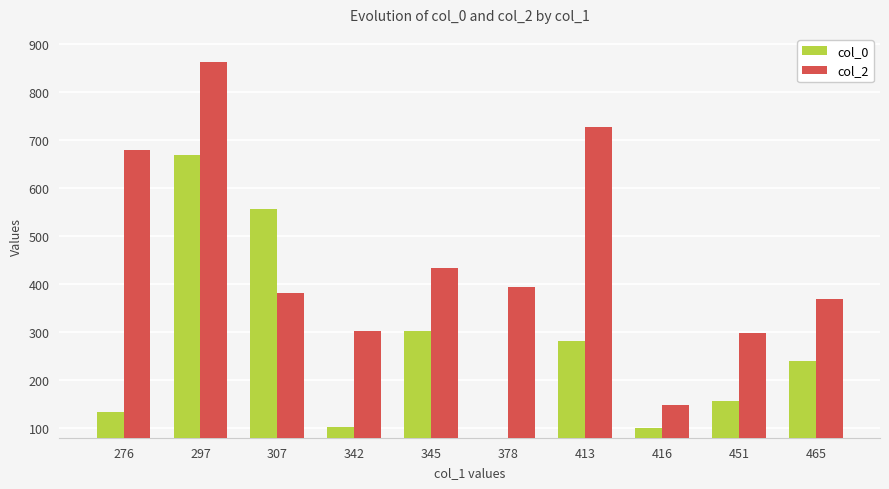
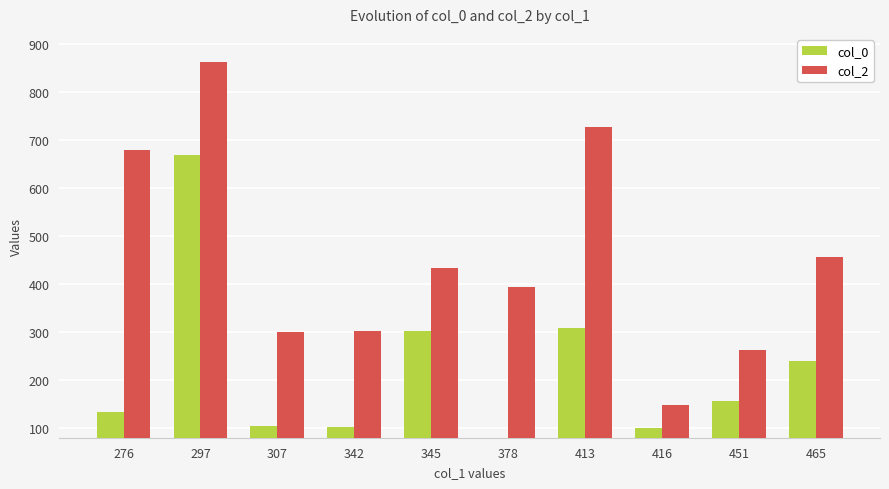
col_0, 307: 560 -> 100
col_2, 307: 380 -> 300
col_0, 413: 280 -> 310
col_2, 451: 300 -> 260
col_2, 465: 370 -> 460
